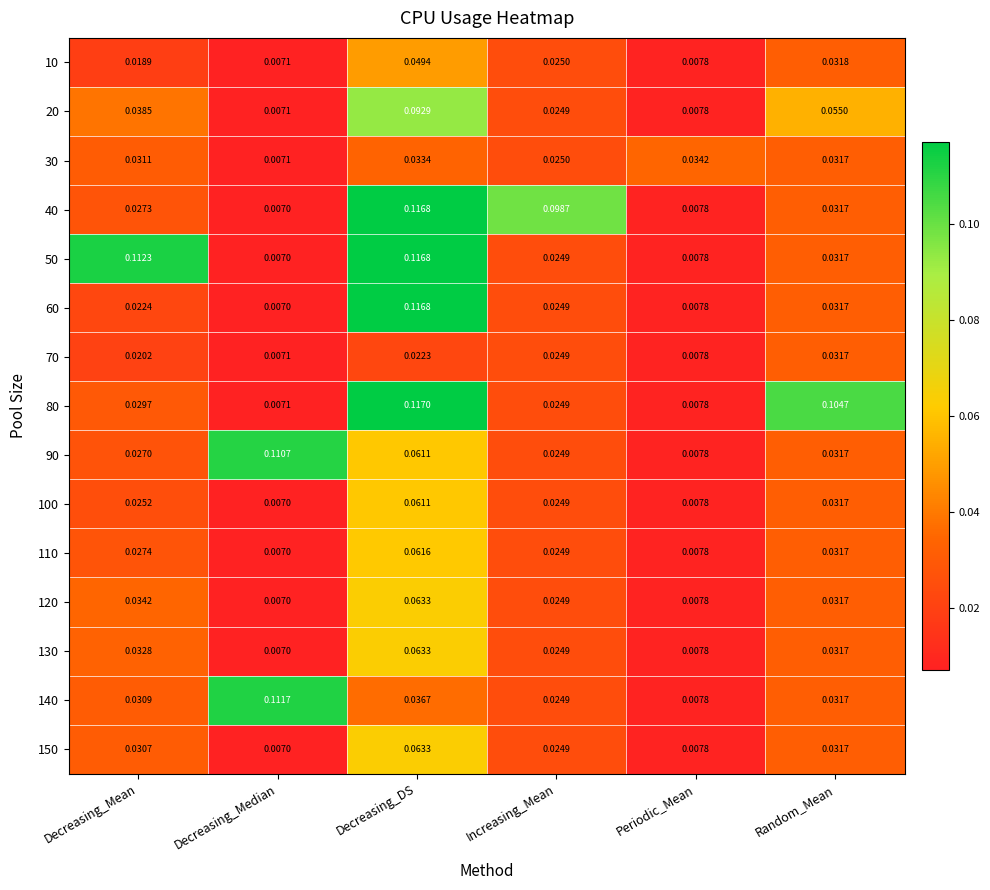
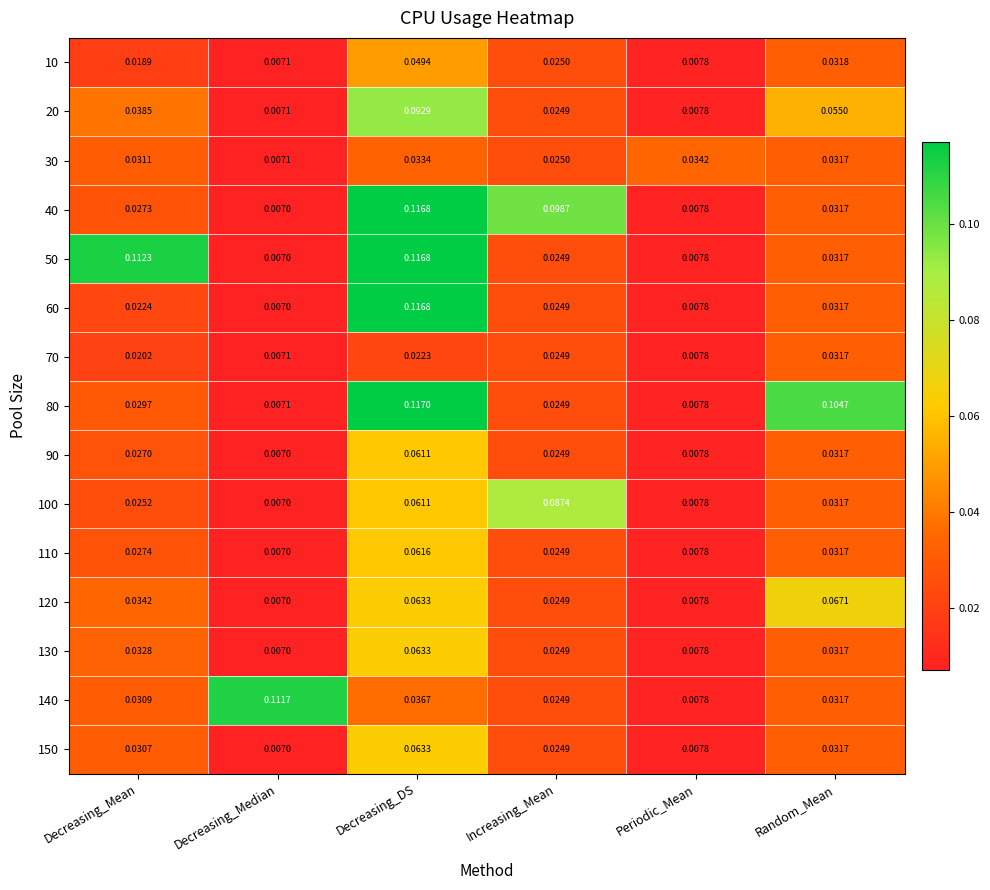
90, Decreasing_Median: 0.1107 -> 0.0070
100, Increasing_Mean: 0.0249 -> 0.0874
120, Random_Mean: 0.0317 -> 0.0671
